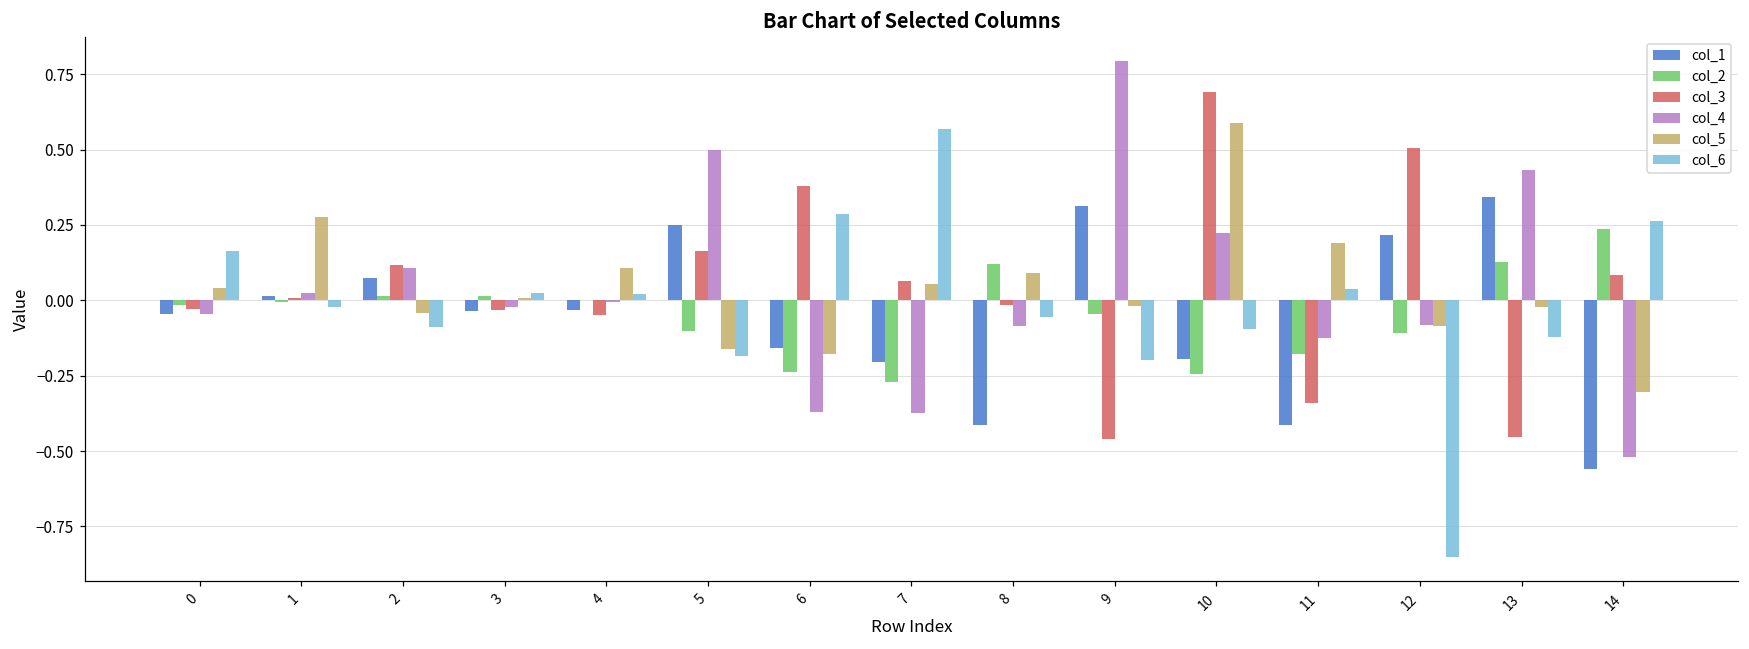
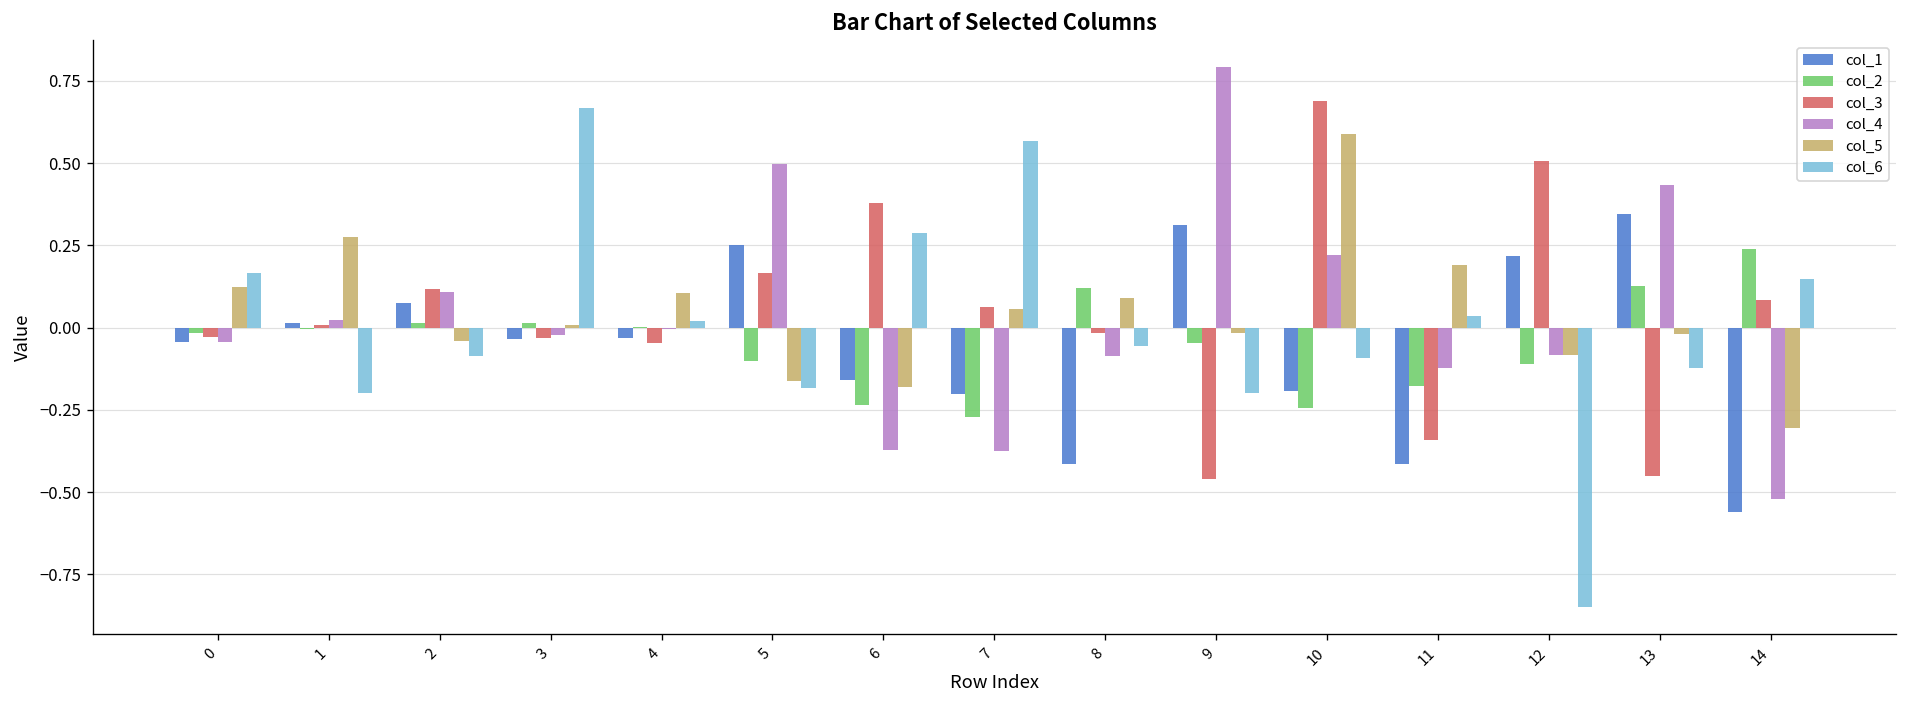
col_5, 0: 0.04 -> 0.12
col_6, 1: -0.02 -> -0.20
col_6, 3: 0.02 -> 0.67
col_6, 14: 0.26 -> 0.15
